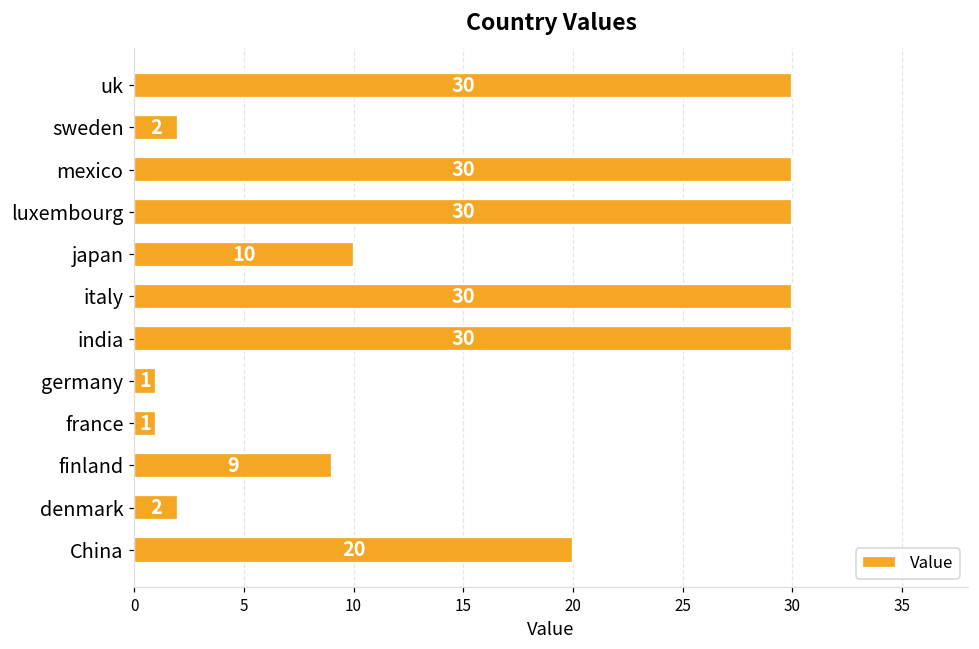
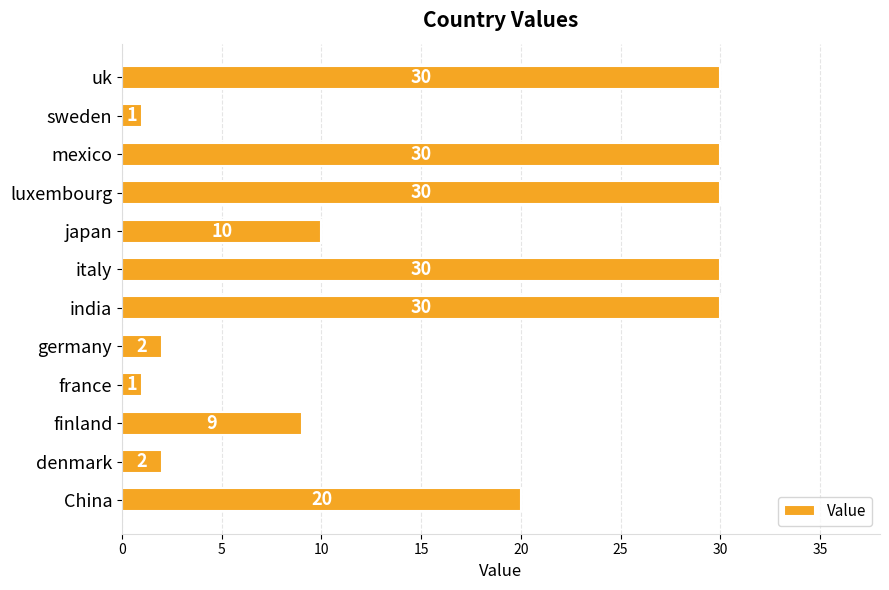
sweden: 2 -> 1
germany: 1 -> 2
